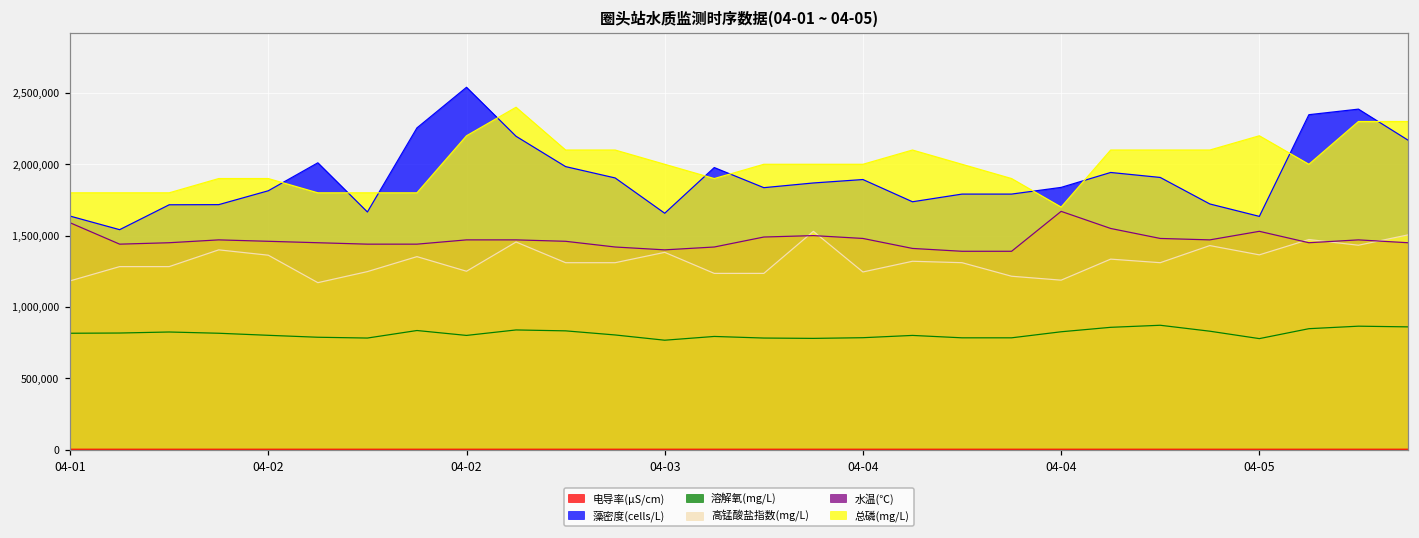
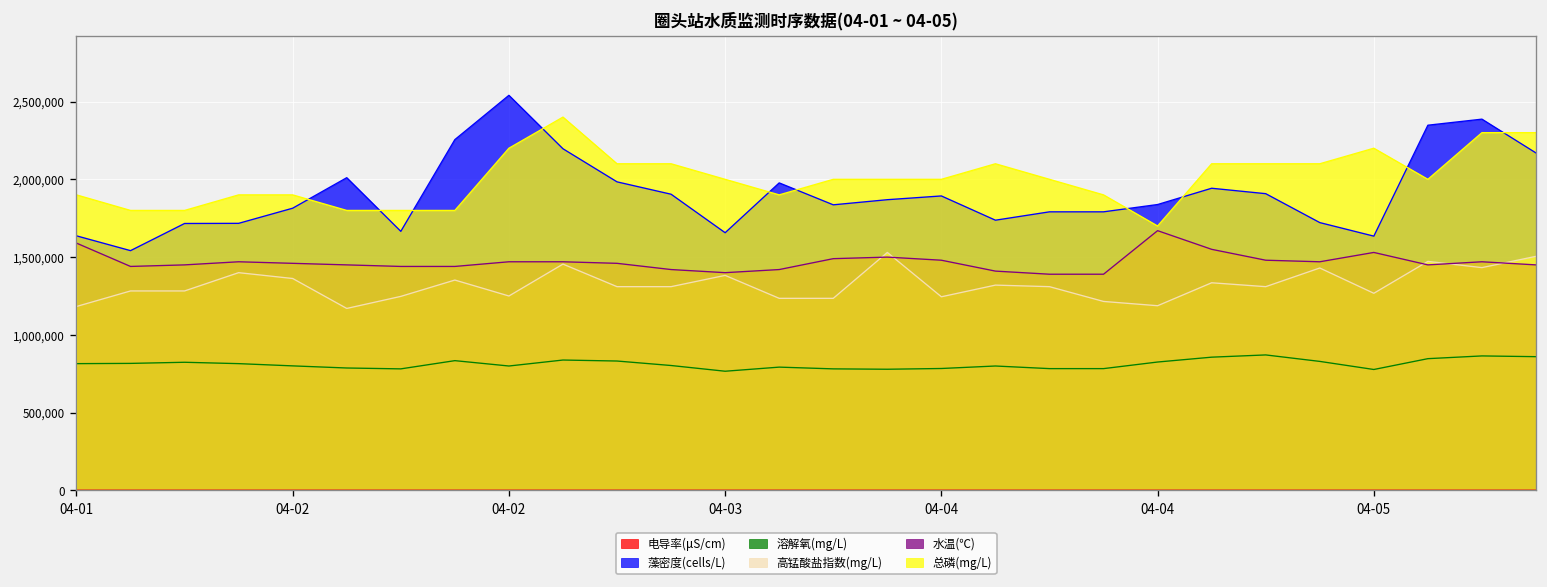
总磷(mg/L), 04-01: 1,800,000 -> 1,900,000
高锰酸盐指数(mg/L), 04-05: 1,370,000 -> 1,270,000
